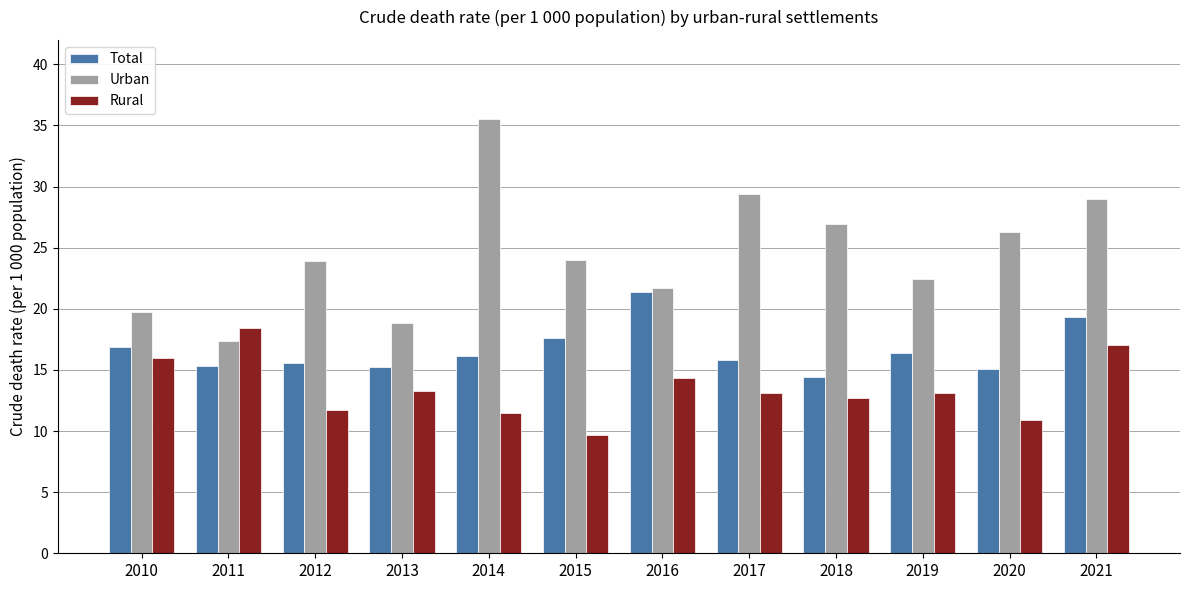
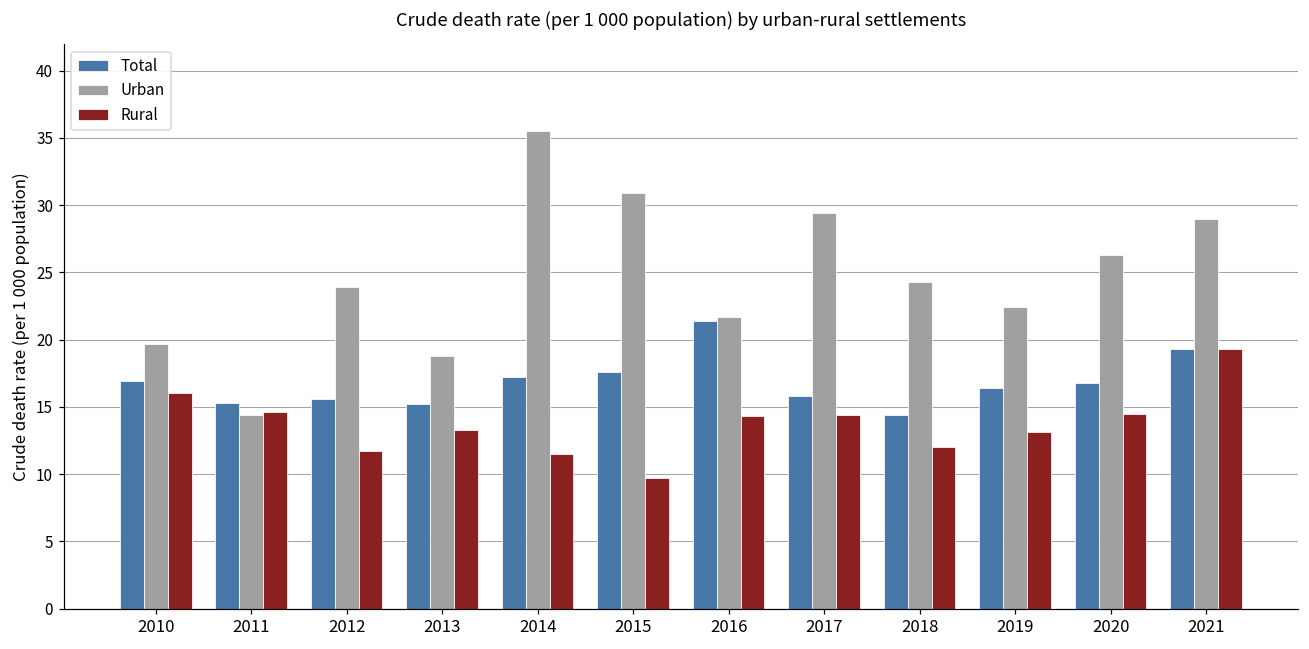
Urban, 2011: 17.4 -> 14.4
Rural, 2011: 18.4 -> 14.6
Total, 2014: 16.1 -> 17.2
Urban, 2015: 24.0 -> 30.9
Rural, 2017: 13.1 -> 14.4
Urban, 2018: 26.9 -> 24.3
Rural, 2018: 12.7 -> 12.0
Total, 2020: 15.1 -> 16.8
Rural, 2020: 10.9 -> 14.5
Rural, 2021: 17.0 -> 19.3
